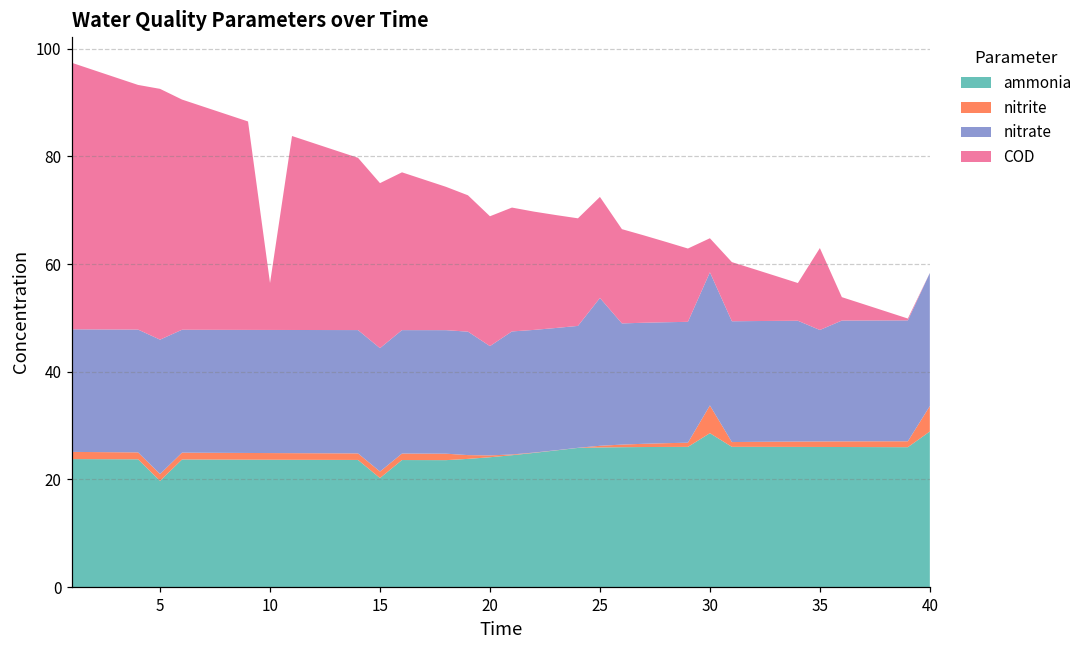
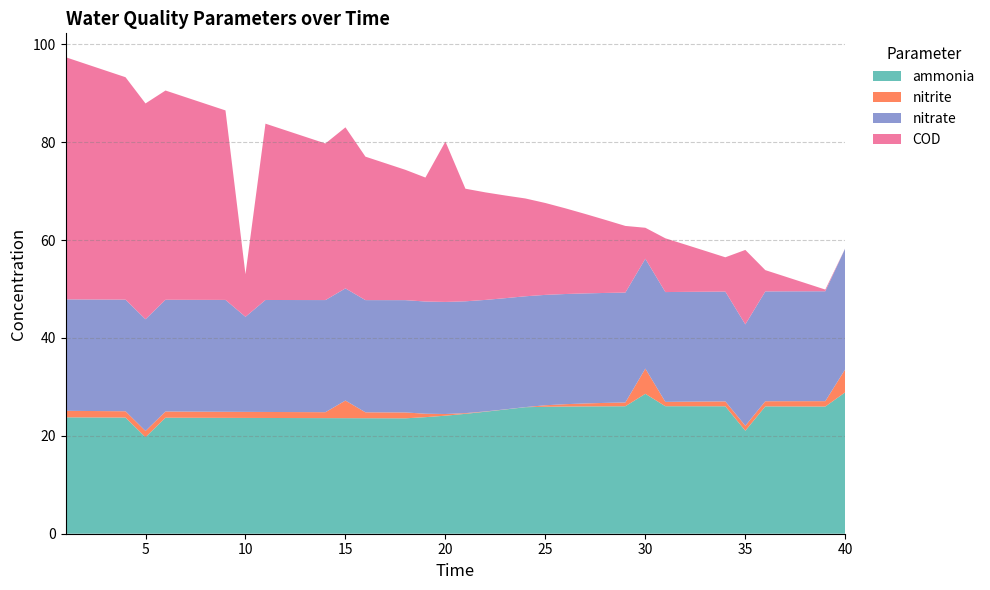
nitrate, 5: 25 -> 23
COD, 5: 47 -> 44
nitrate, 10: 23 -> 19
ammonia, 15: 20 -> 24
nitrite, 15: 1 -> 4
COD, 15: 31 -> 33
nitrate, 20: 20 -> 23
COD, 20: 24 -> 33
nitrate, 25: 27 -> 23
nitrate, 30: 25 -> 22
ammonia, 35: 26 -> 21
